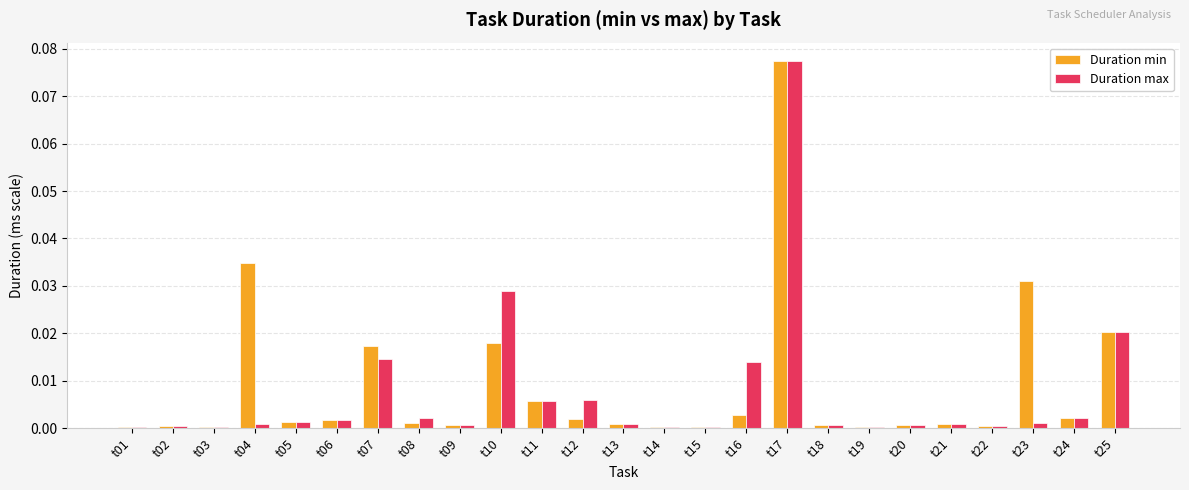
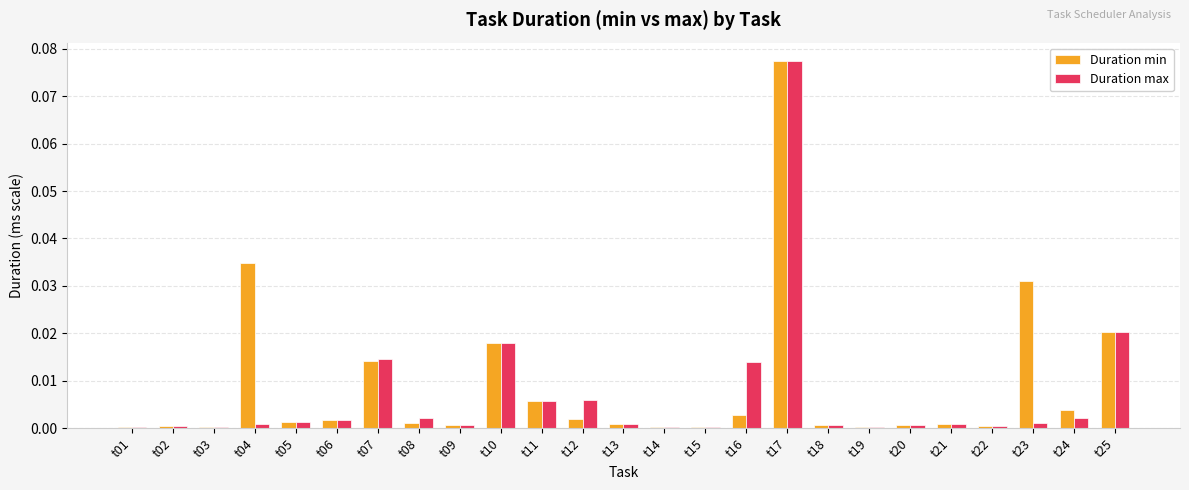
Duration min, t07: 0.017 -> 0.014
Duration max, t10: 0.029 -> 0.018
Duration min, t24: 0.002 -> 0.004
